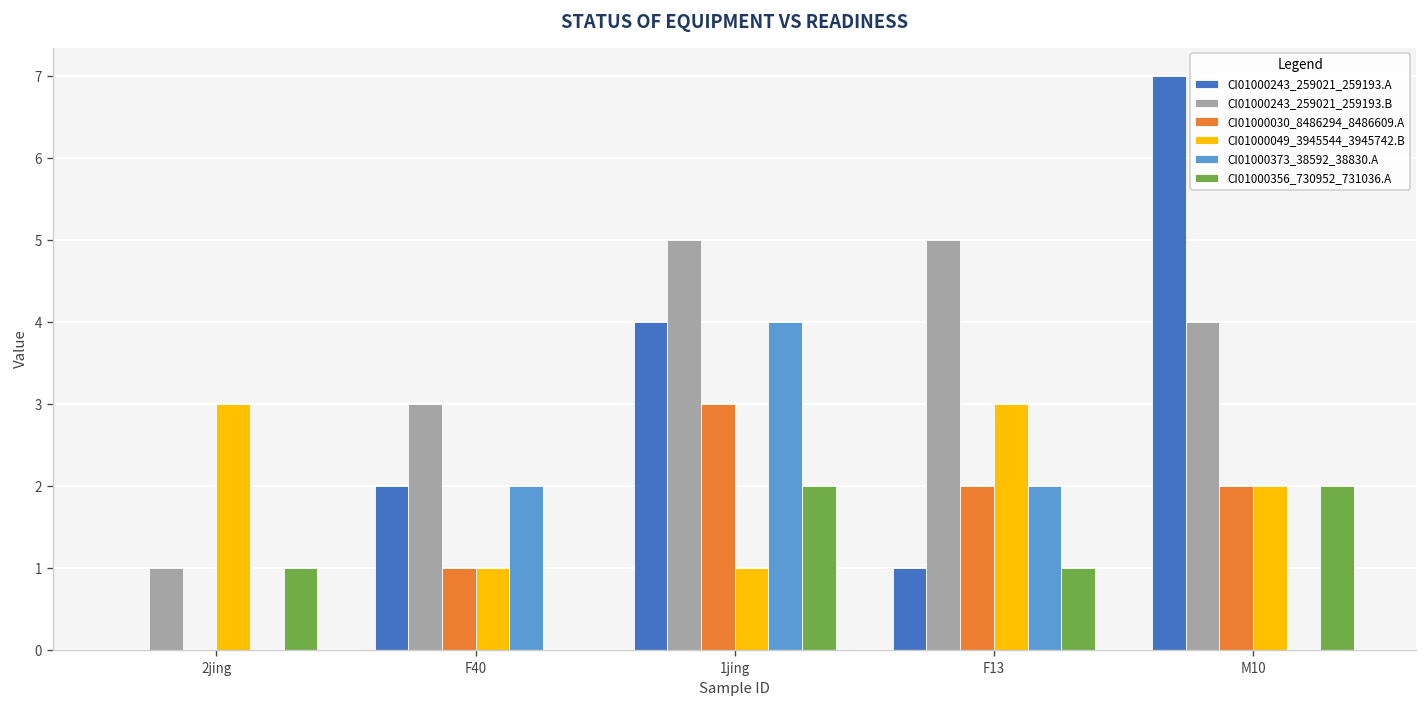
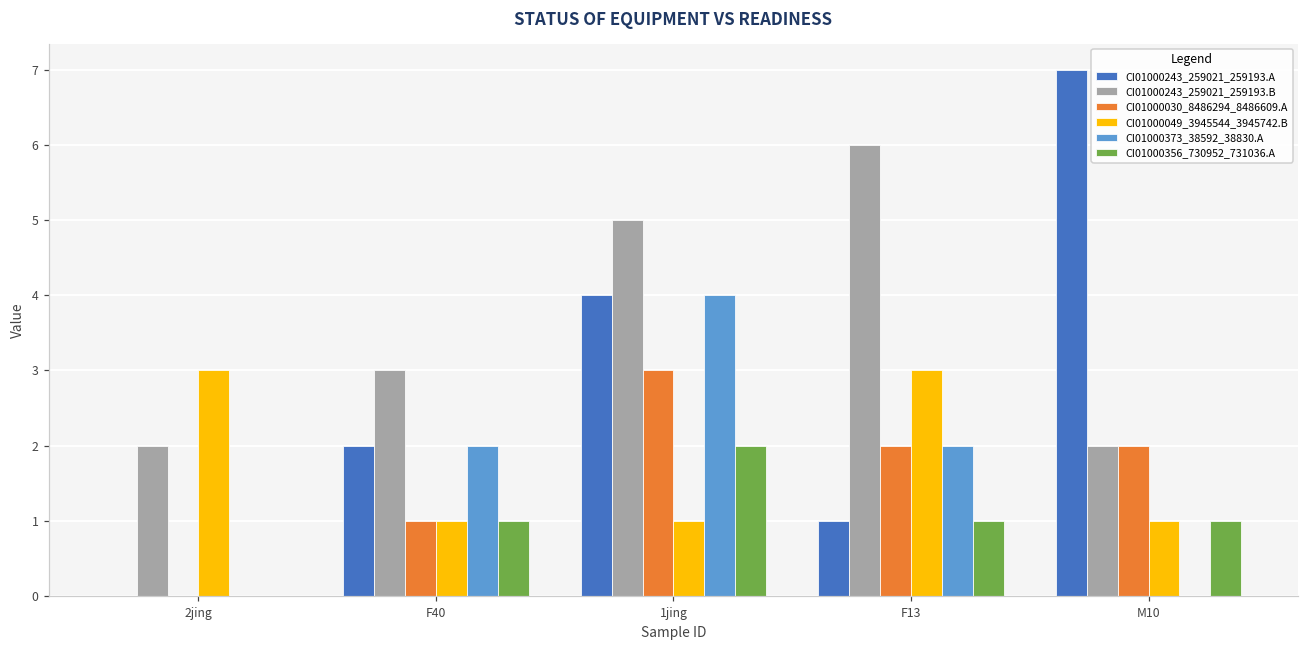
CI01000243_259021_259193.B, 2jing: 1 -> 2
CI01000356_730952_731036.A, 2jing: 1 -> 0
CI01000356_730952_731036.A, F40: 0 -> 1
CI01000243_259021_259193.B, F13: 5 -> 6
CI01000243_259021_259193.B, M10: 4 -> 2
CI01000049_3945544_3945742.B, M10: 2 -> 1
CI01000356_730952_731036.A, M10: 2 -> 1
